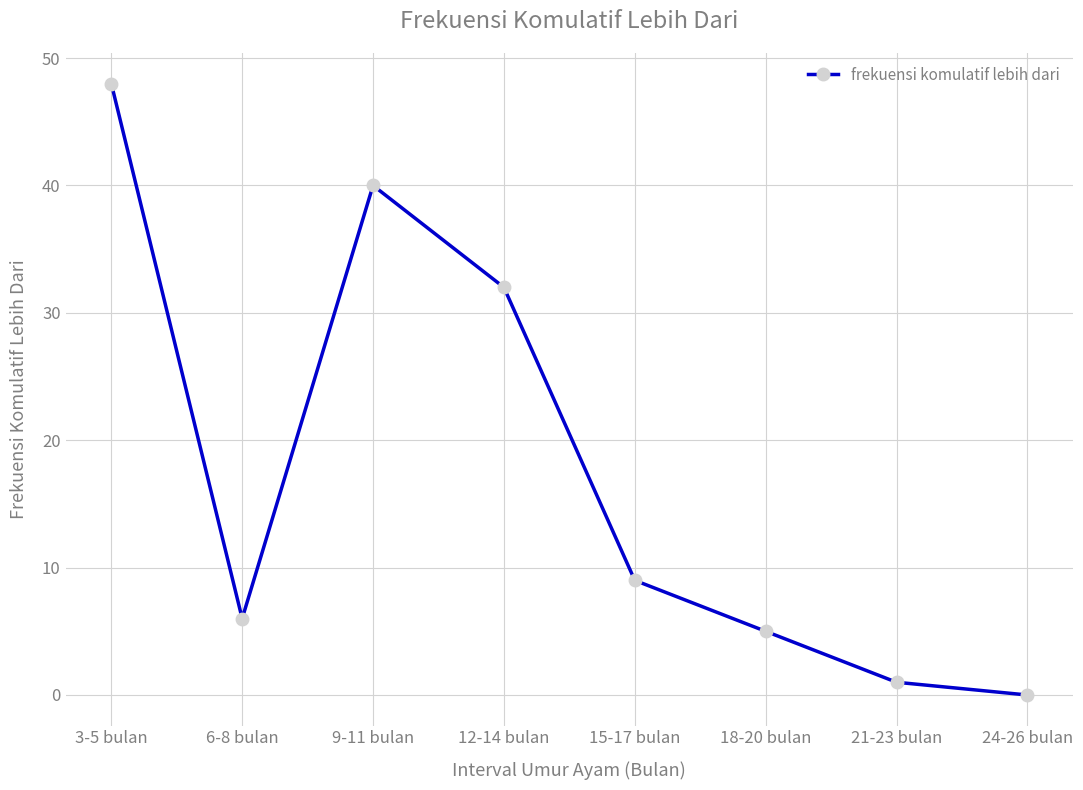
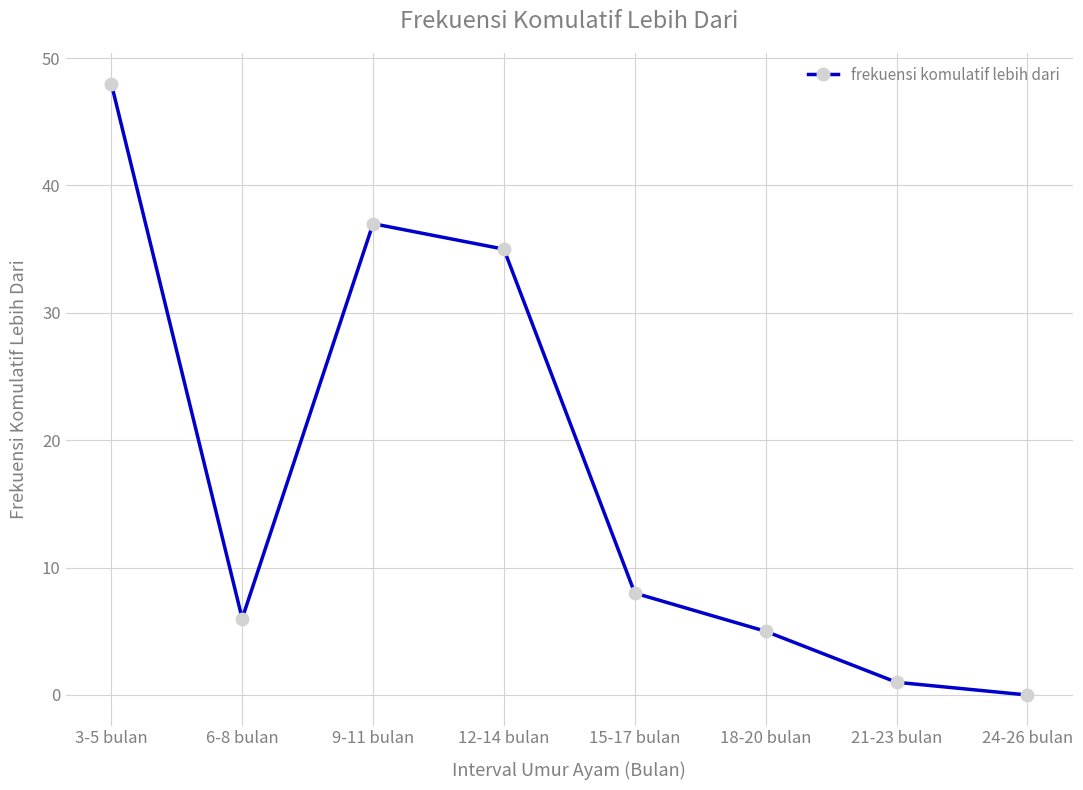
9-11 bulan: 40 -> 37
12-14 bulan: 32 -> 35
15-17 bulan: 9 -> 8
